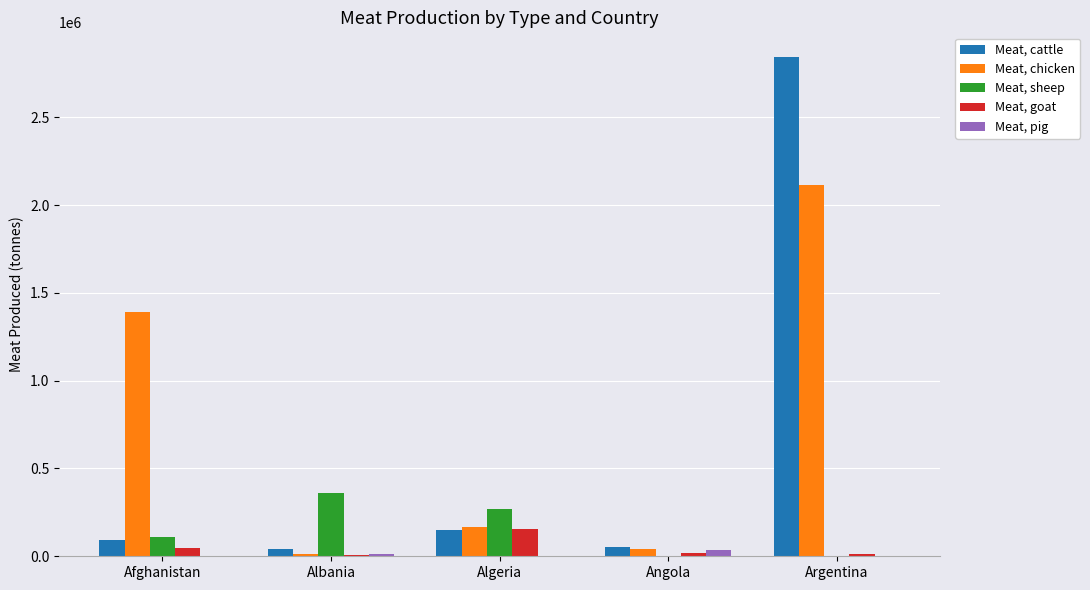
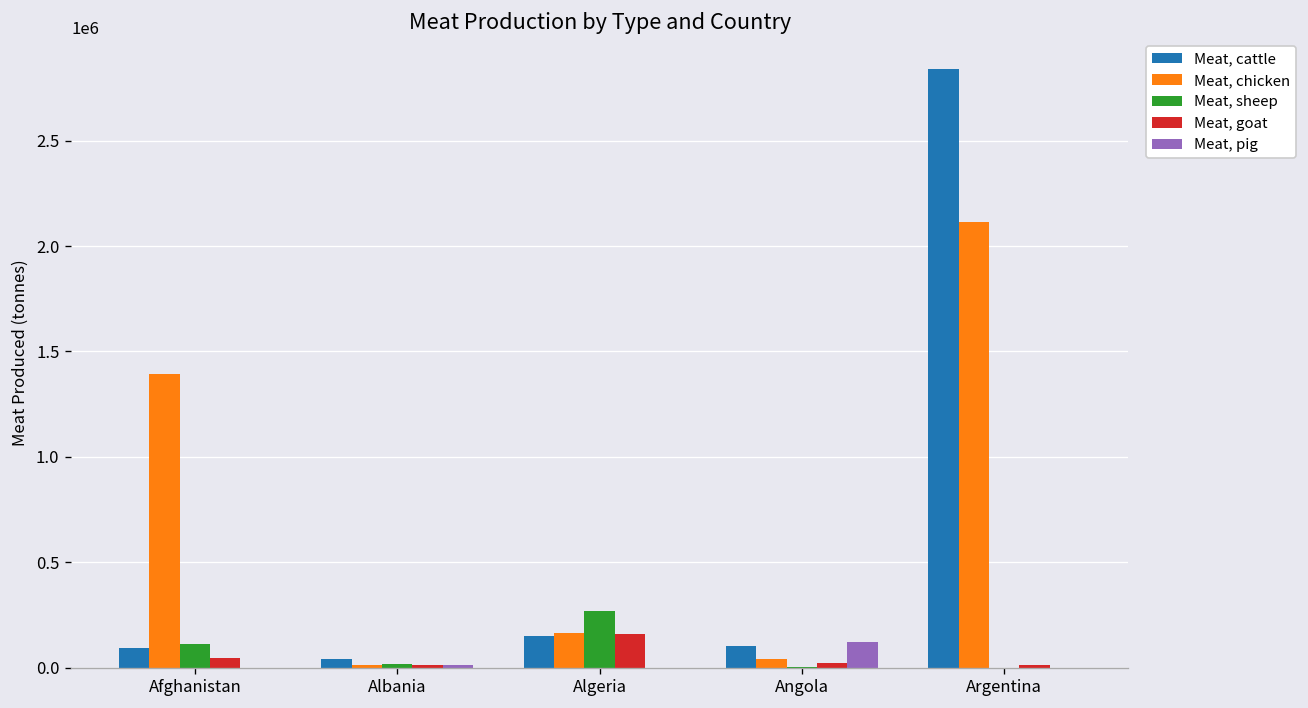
Meat, sheep, Albania: 360000 -> 20000
Meat, cattle, Angola: 50000 -> 100000
Meat, pig, Angola: 40000 -> 120000
